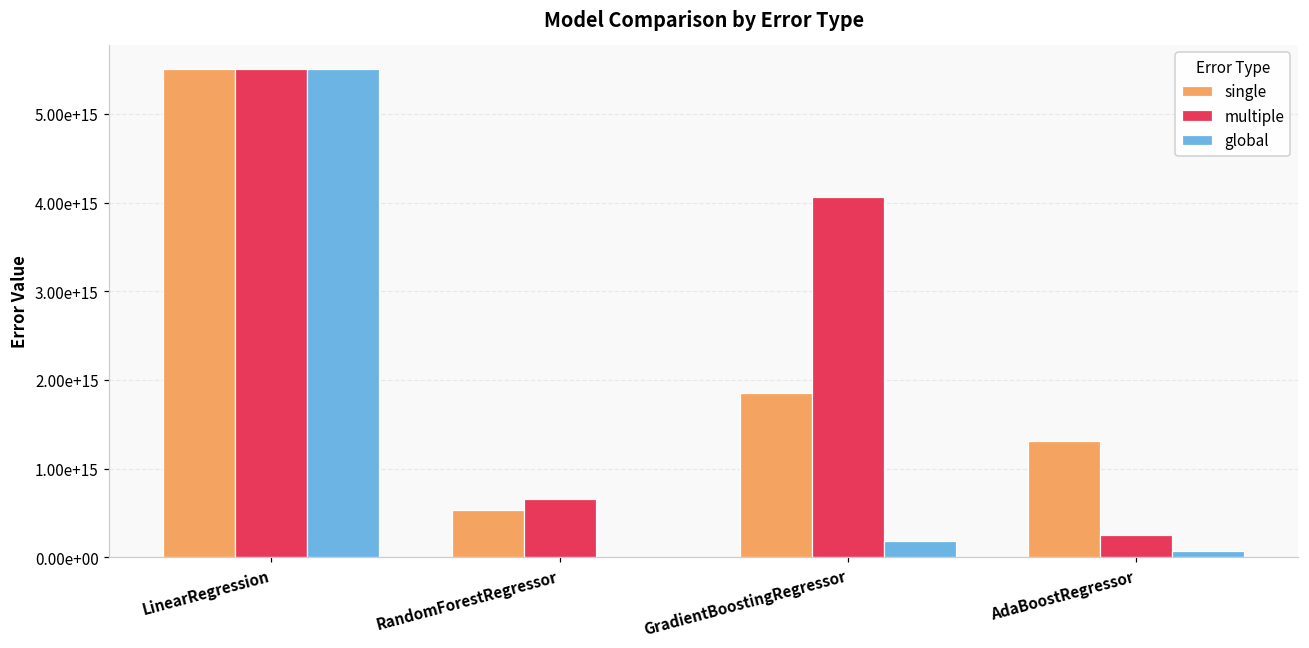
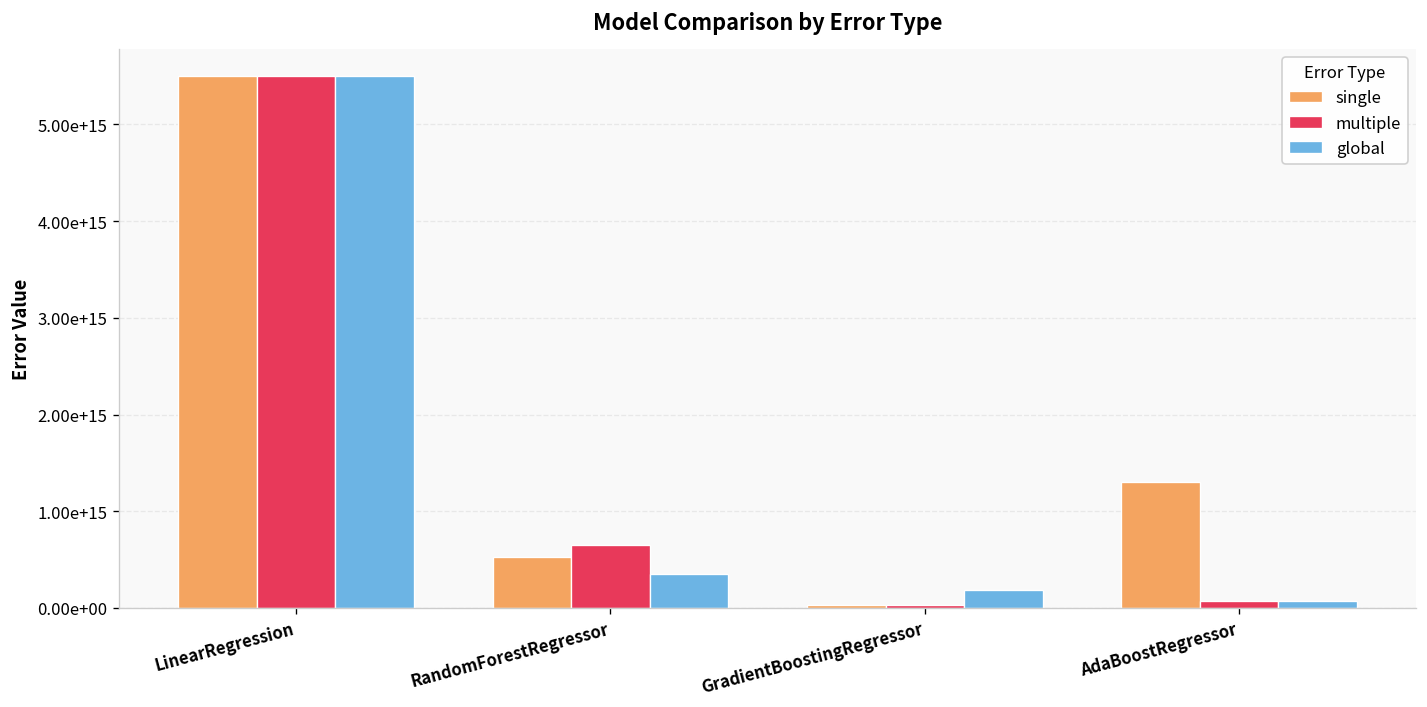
global, RandomForestRegressor: 0 -> 400000000000000
single, GradientBoostingRegressor: 1900000000000000 -> 0
multiple, GradientBoostingRegressor: 4100000000000000 -> 0
multiple, AdaBoostRegressor: 300000000000000 -> 100000000000000
